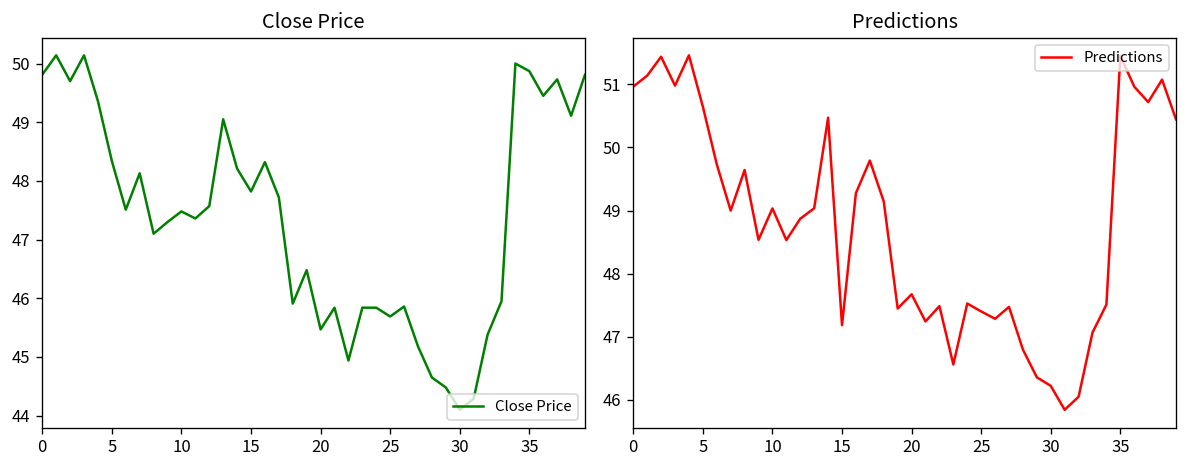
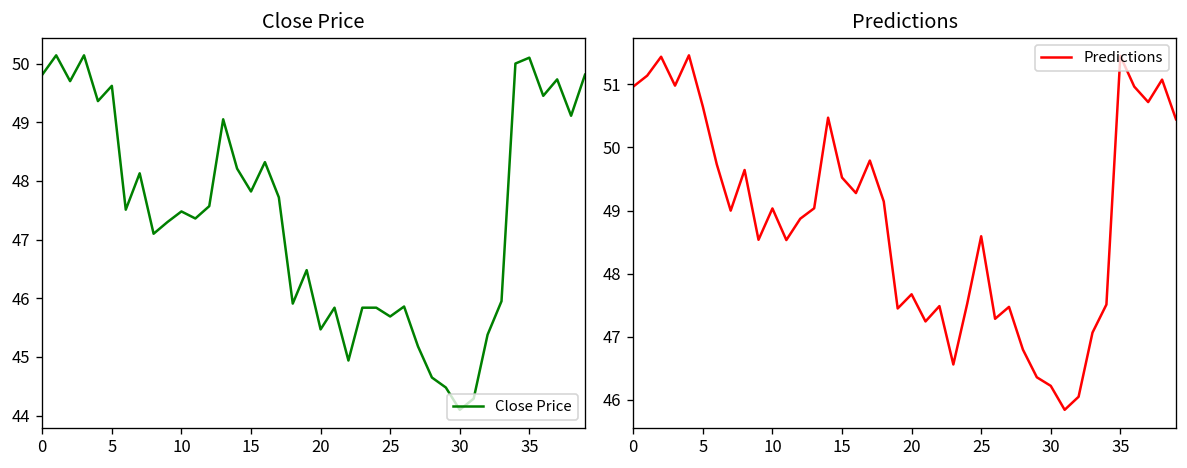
Close Price, 5: 48.3 -> 49.6
Close Price, 35: 49.9 -> 50.1
Predictions, 15: 47.2 -> 49.5
Predictions, 25: 47.4 -> 48.6
